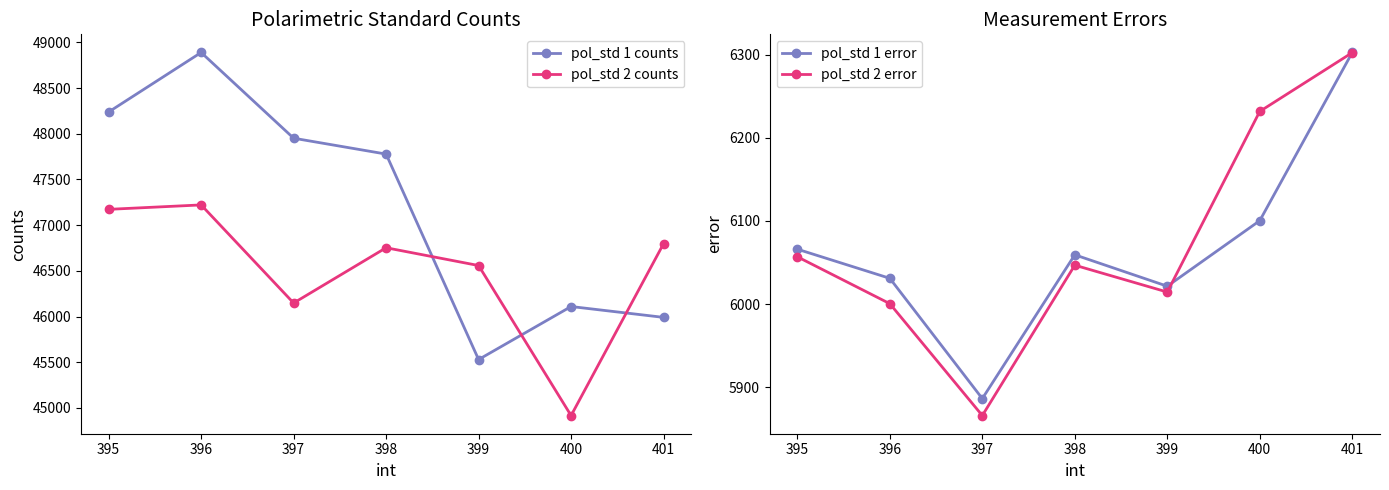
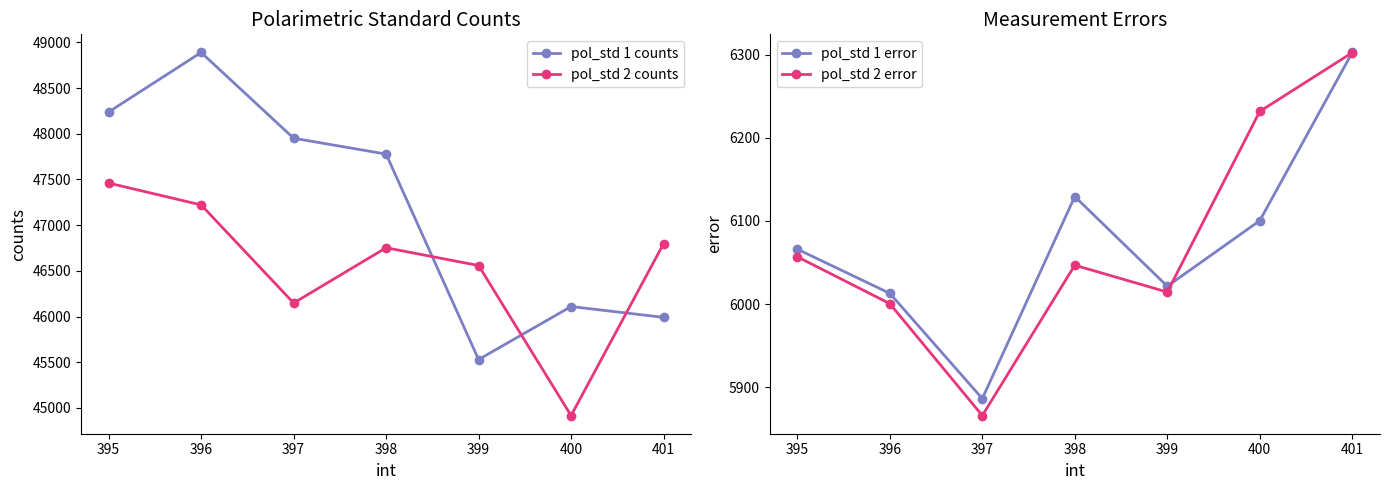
Polarimetric Standard Counts, pol_std 2 counts, 395: 47200 -> 47500
Measurement Errors, pol_std 1 error, 396: 6030 -> 6010
Measurement Errors, pol_std 1 error, 398: 6060 -> 6130
